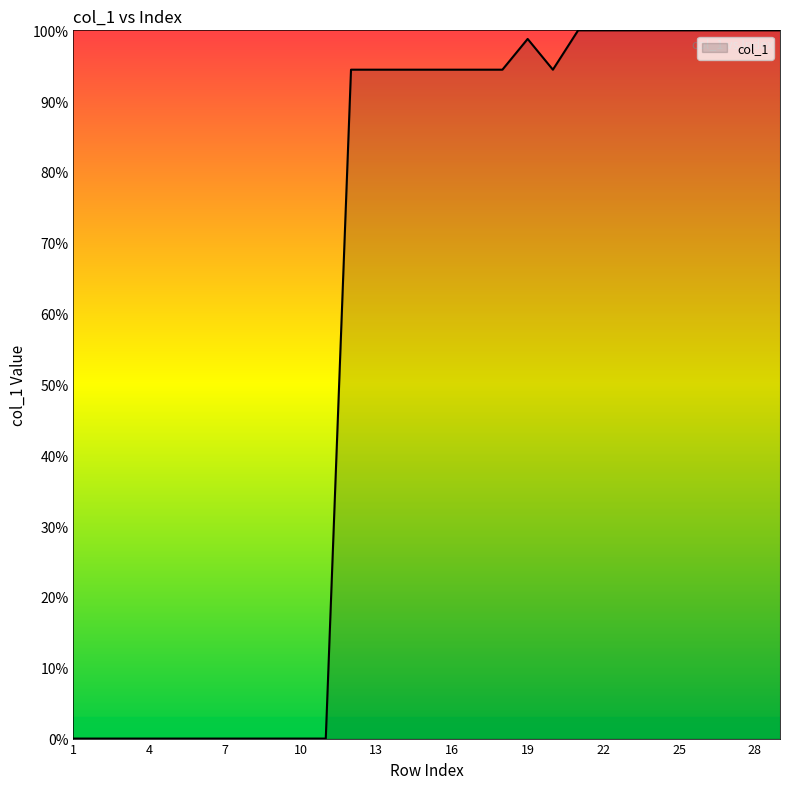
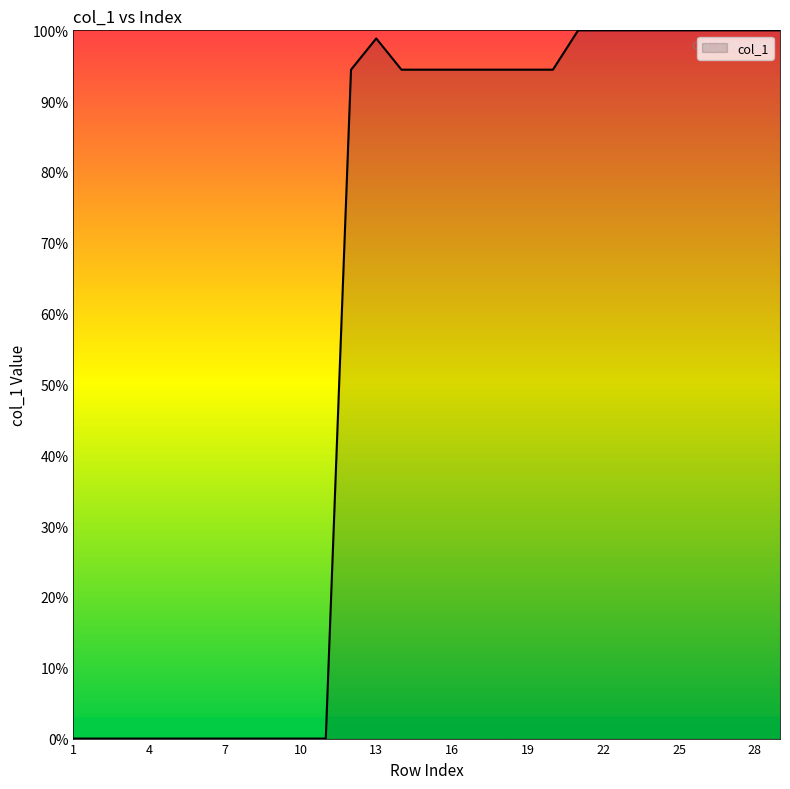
13: 94% -> 99%
19: 99% -> 94%
